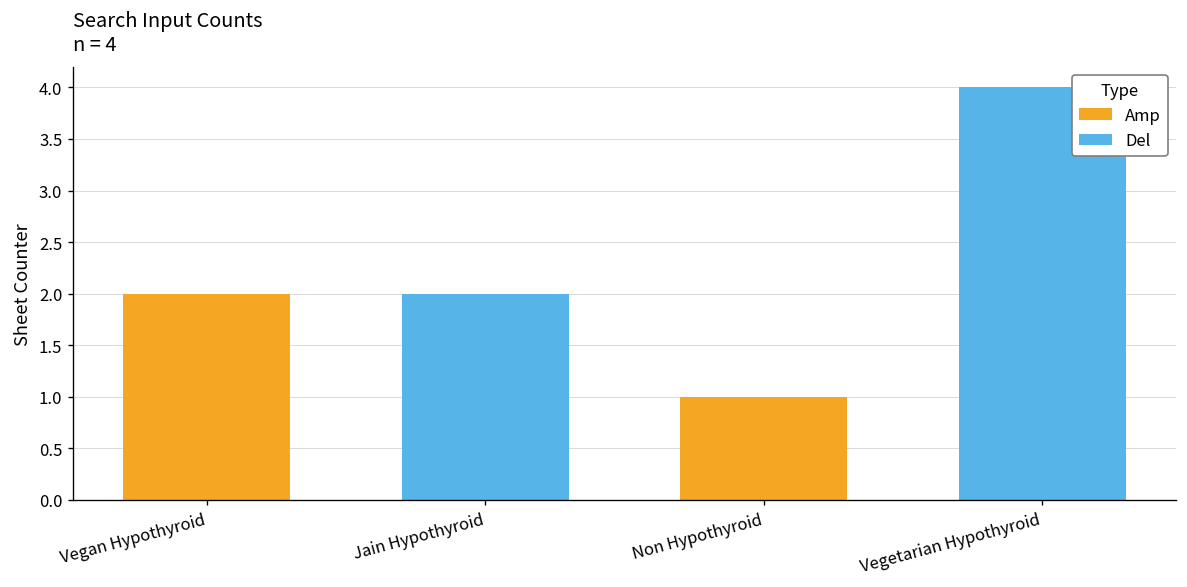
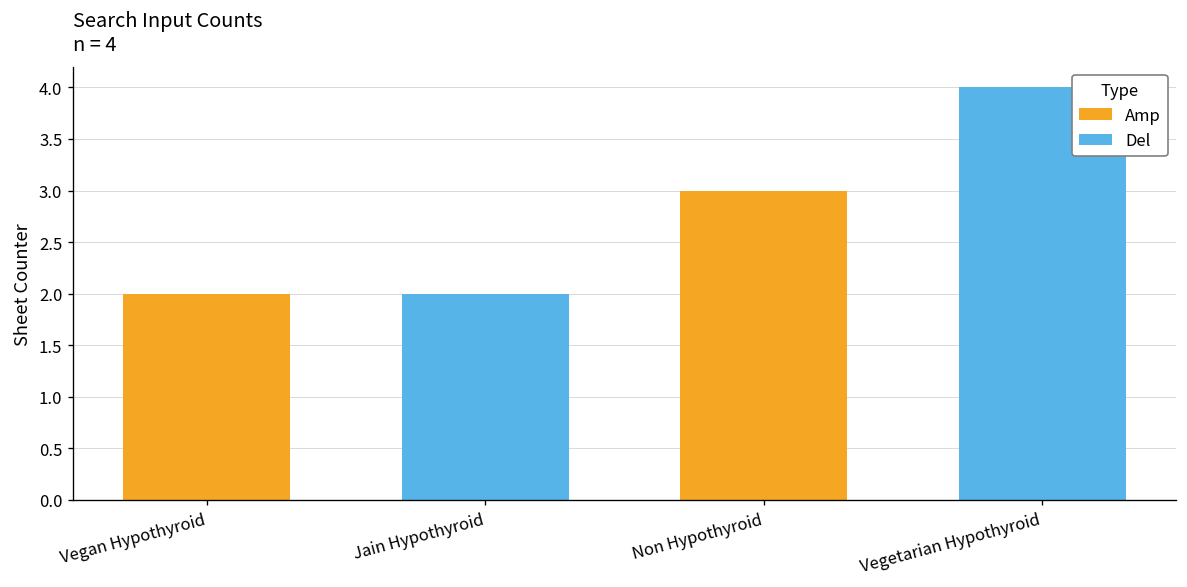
Non Hypothyroid: 1 -> 3
